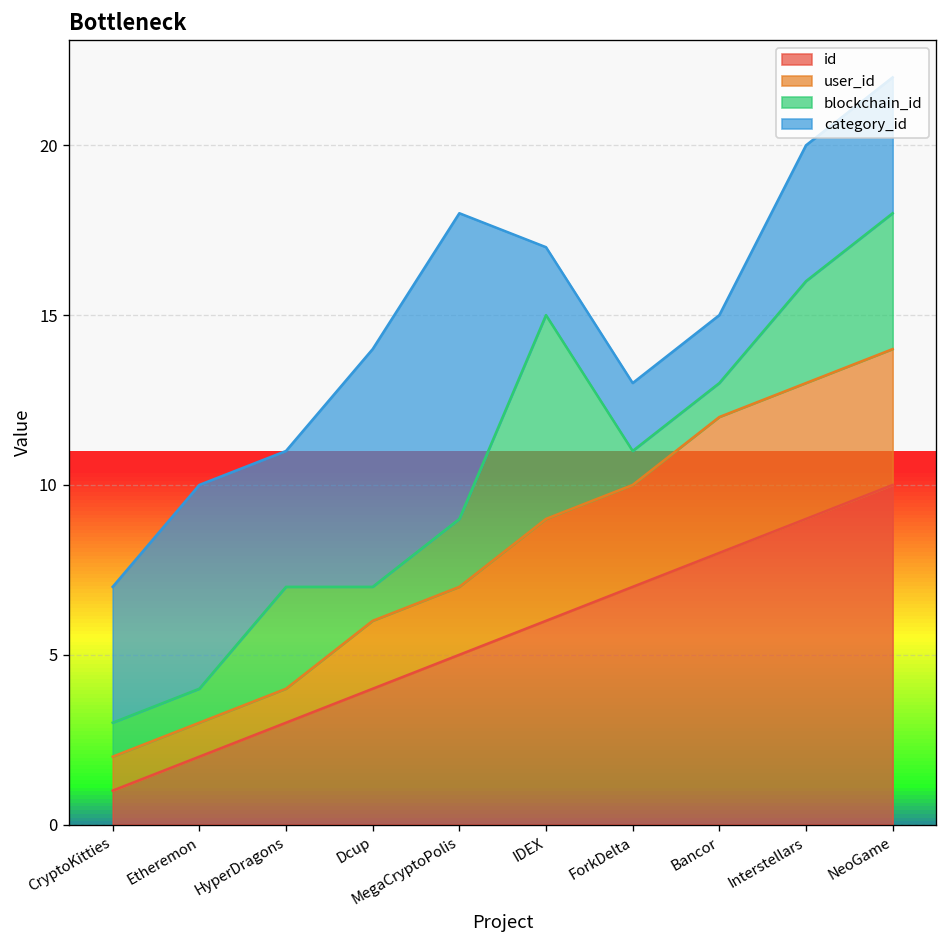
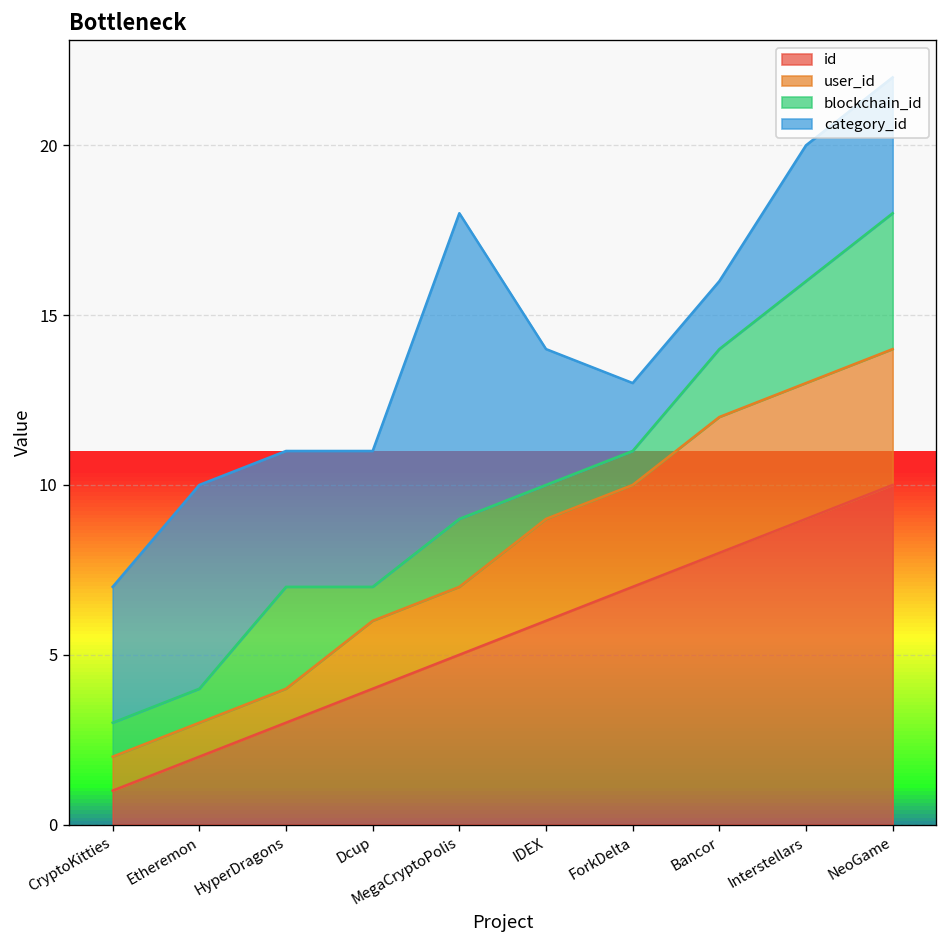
category_id, Dcup: 7 -> 4
blockchain_id, IDEX: 6 -> 1
category_id, IDEX: 2 -> 4
blockchain_id, Bancor: 1 -> 2
